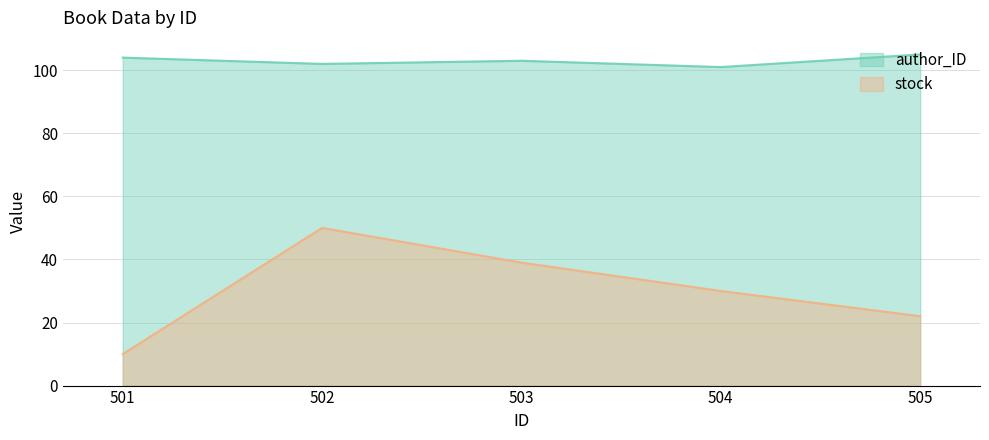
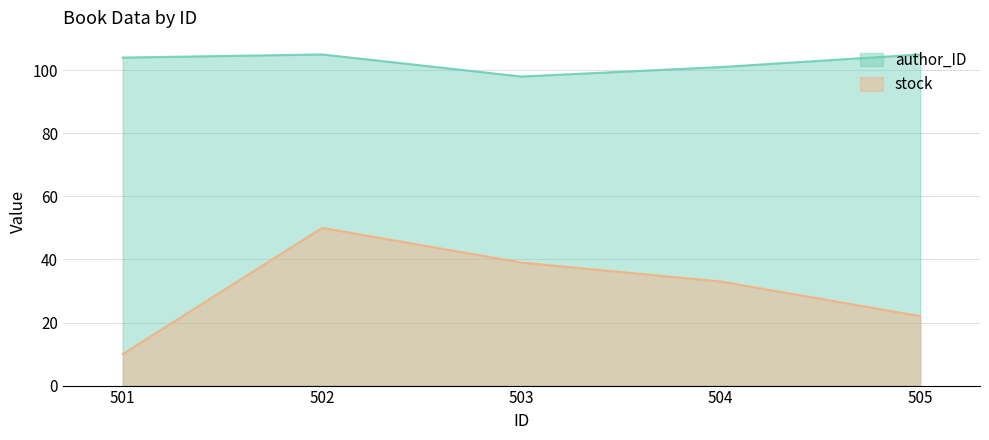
author_ID, 502: 102 -> 105
author_ID, 503: 103 -> 98
stock, 504: 30 -> 33
